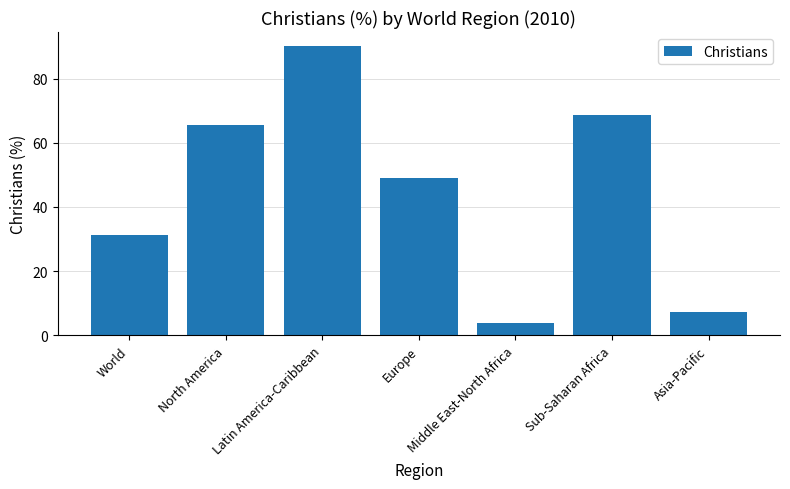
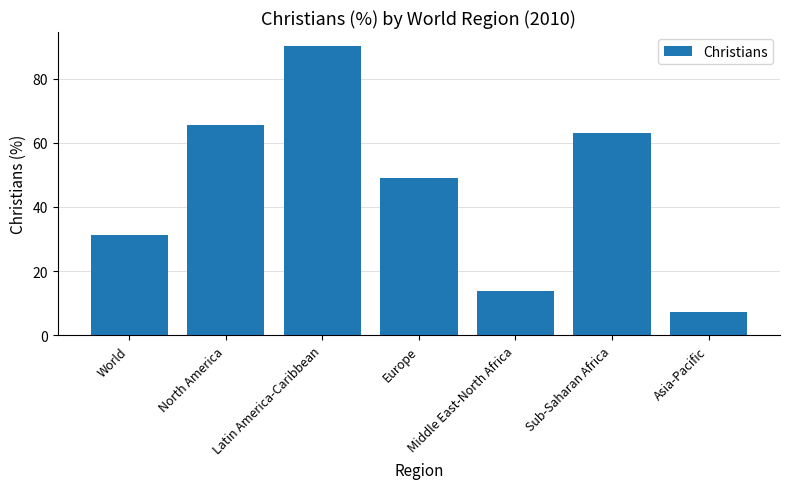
Middle East-North Africa: 4 -> 14
Sub-Saharan Africa: 69 -> 63
